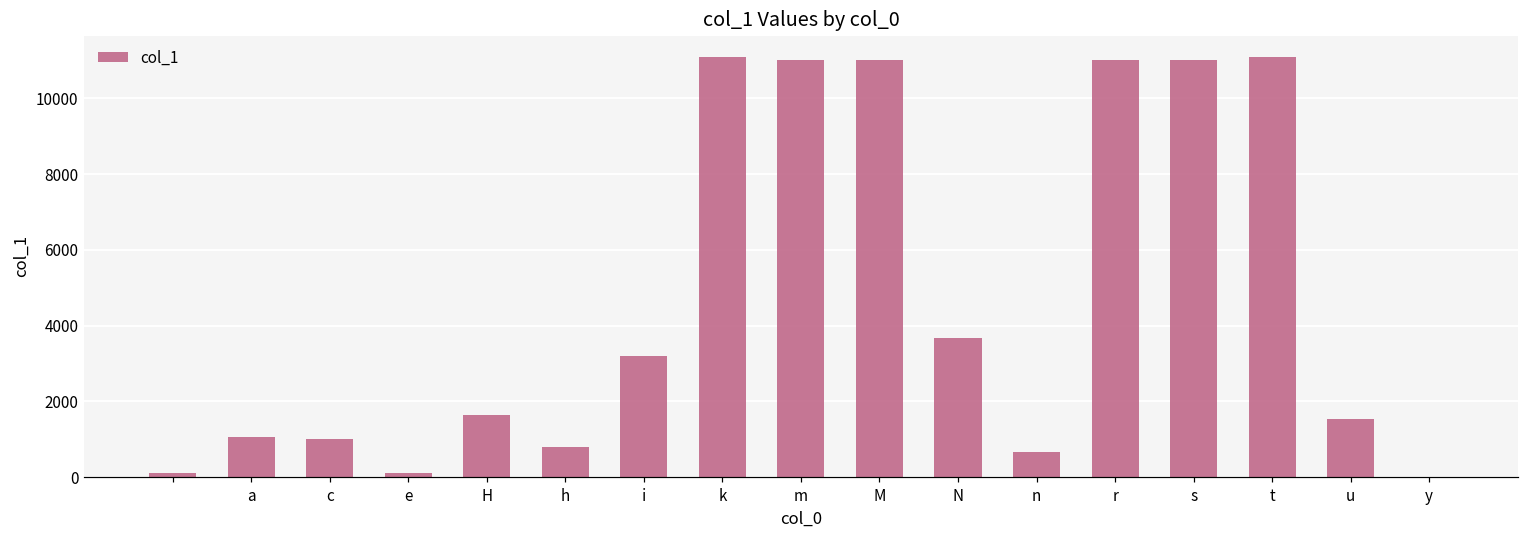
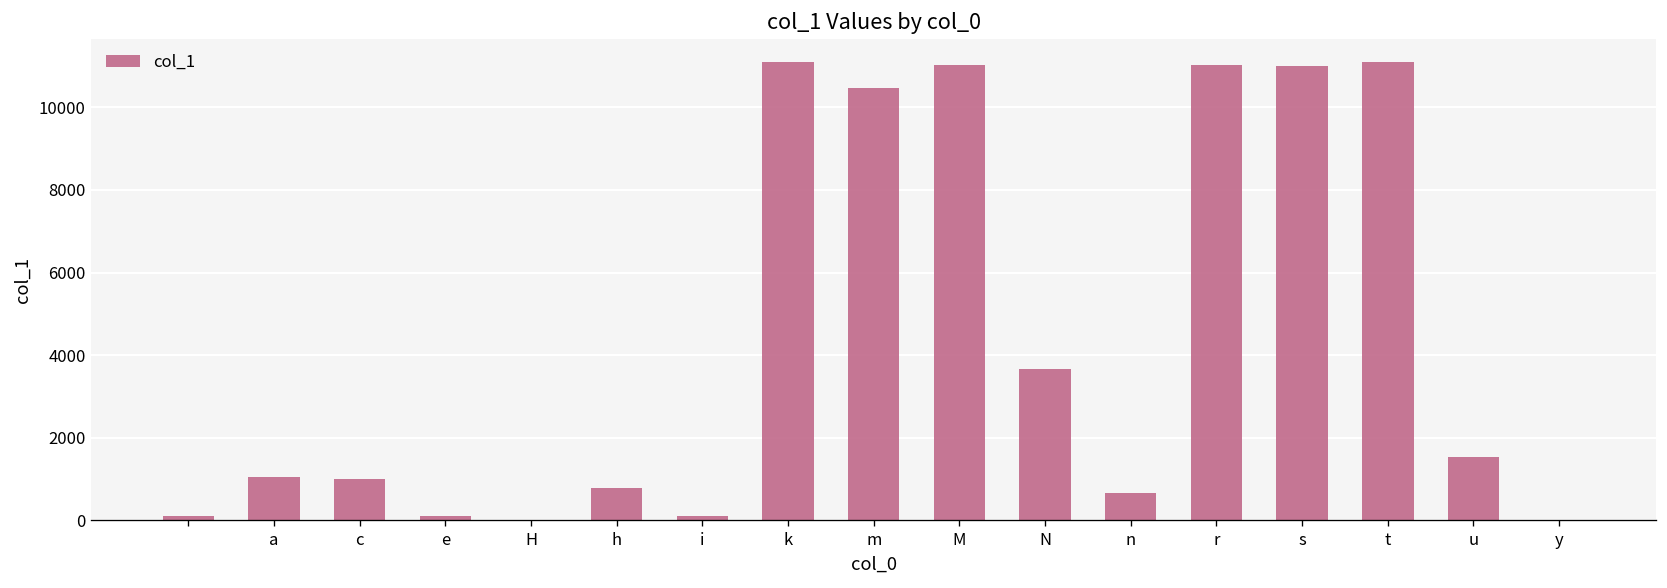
H: 1600 -> 0
i: 3200 -> 100
m: 11000 -> 10500
